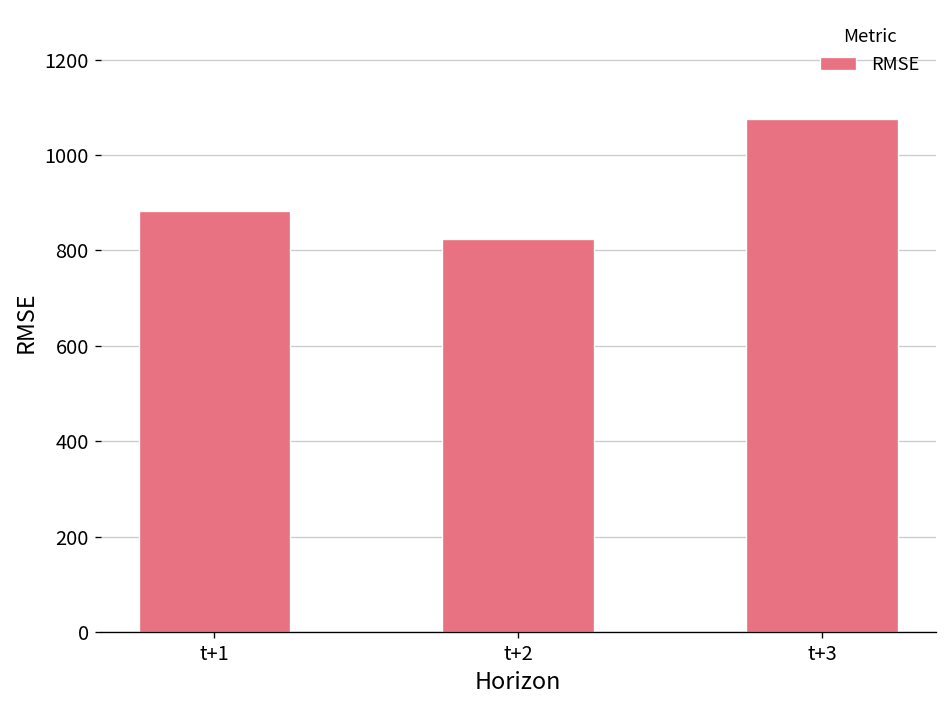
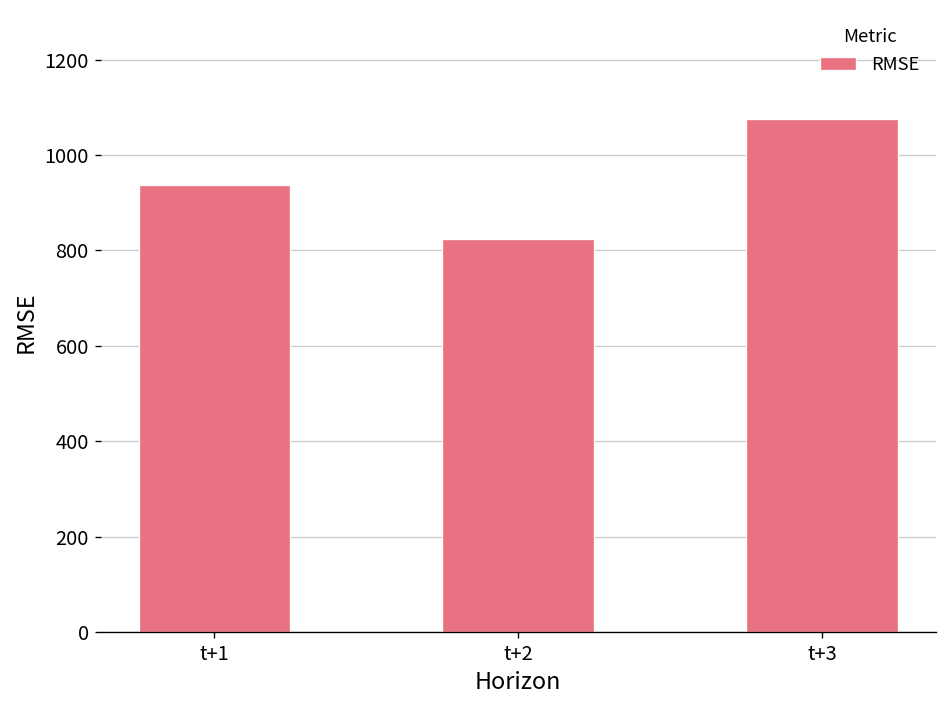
t+1: 880 -> 940
